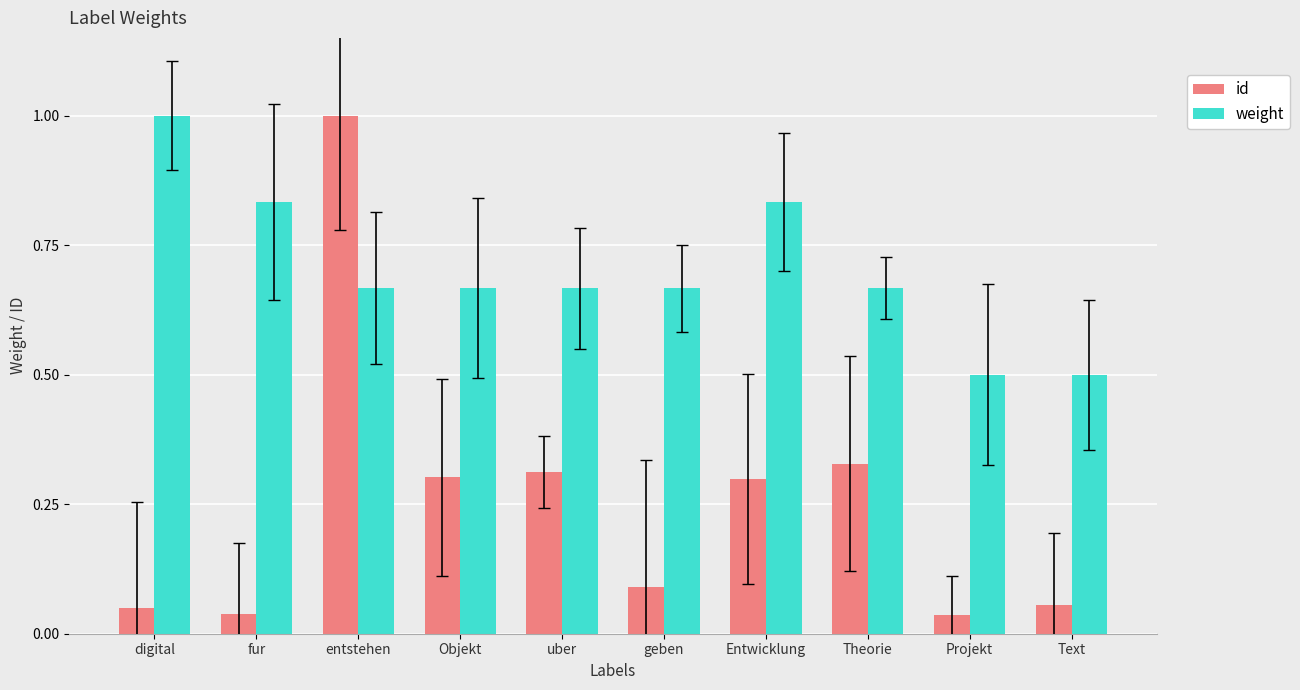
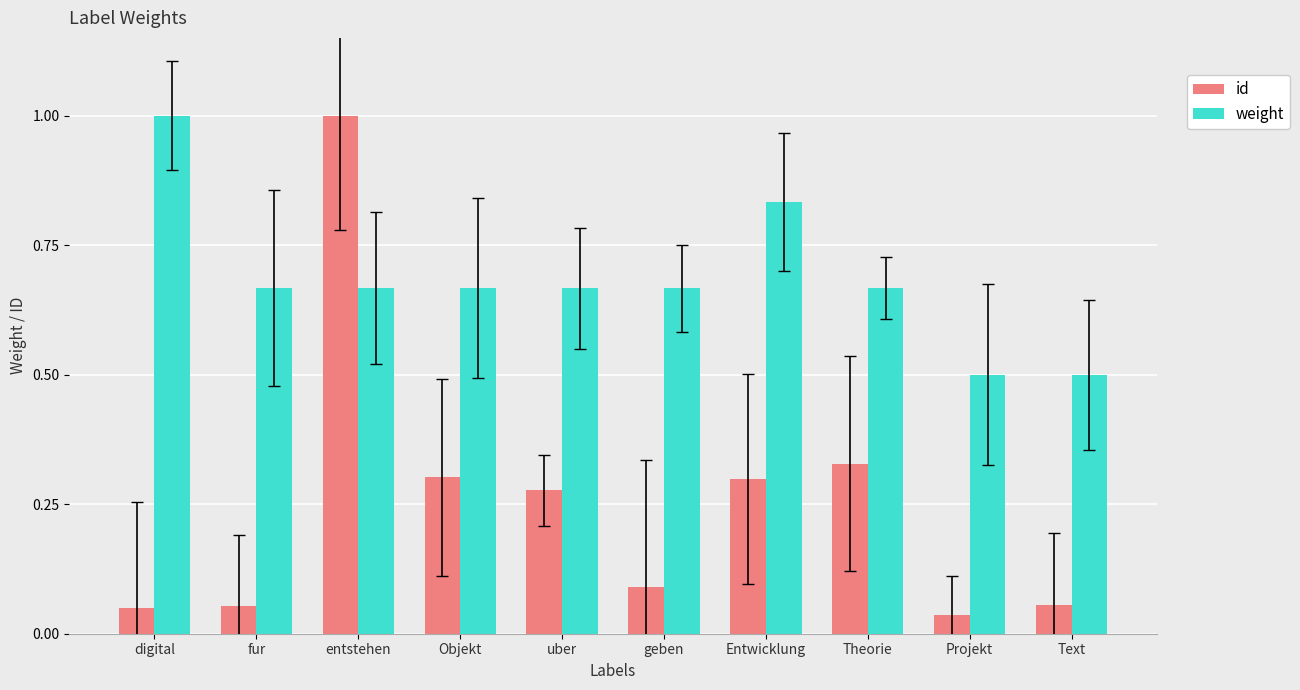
id, fur: 0.04 -> 0.05
weight, fur: 0.83 -> 0.67
id, uber: 0.31 -> 0.28
